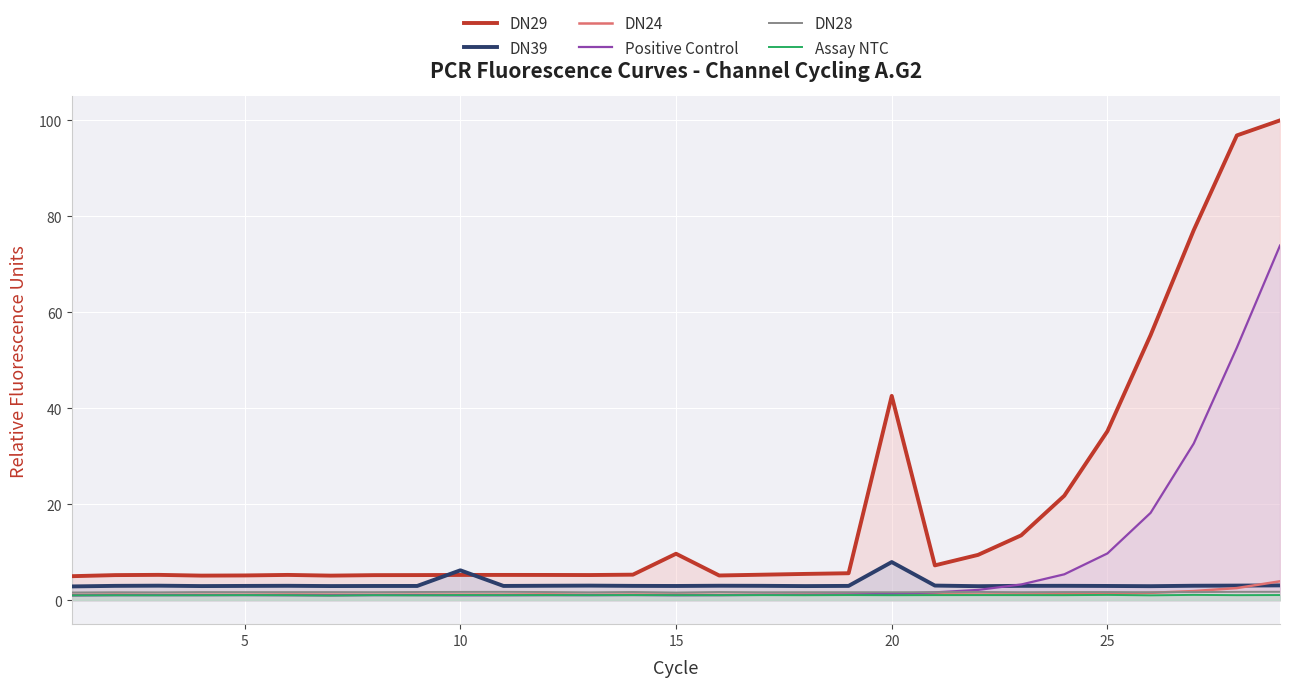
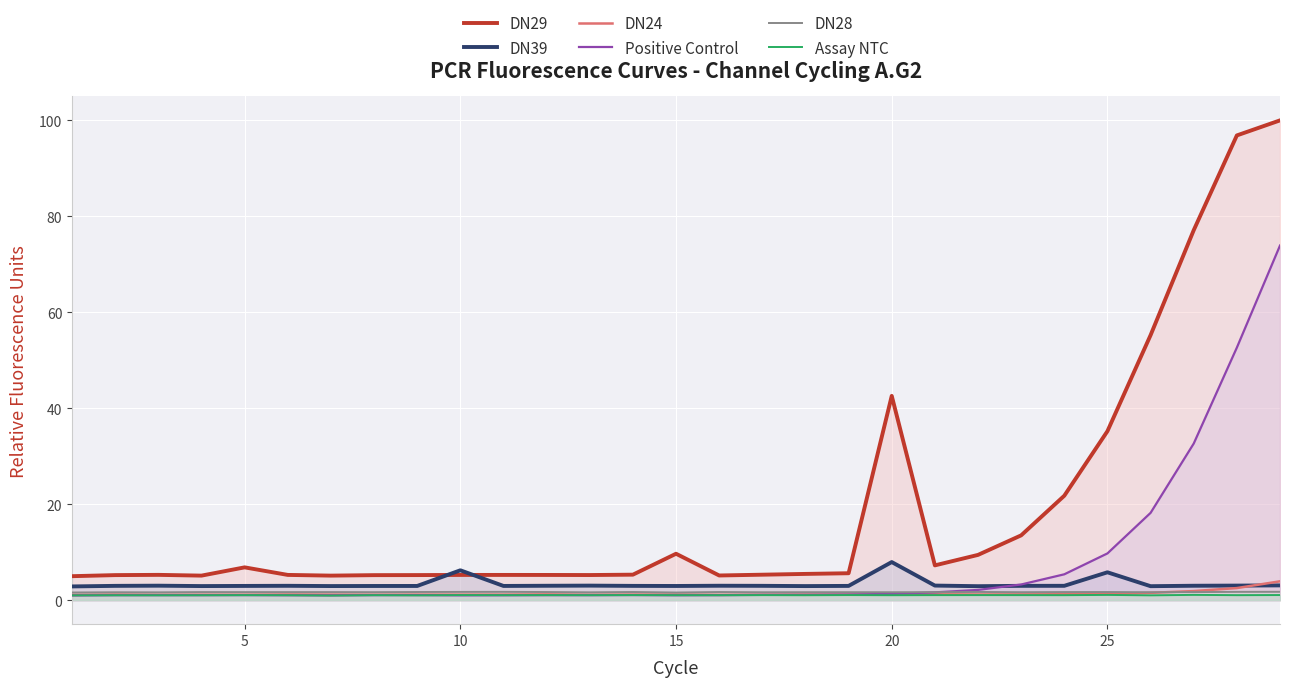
DN29, 5: 5 -> 7
DN39, 25: 3 -> 6
